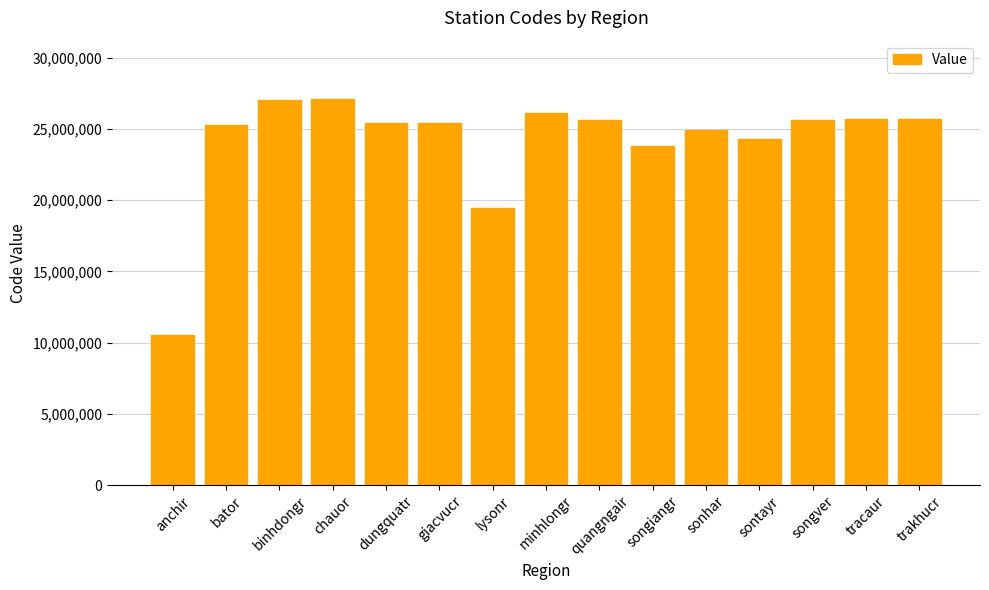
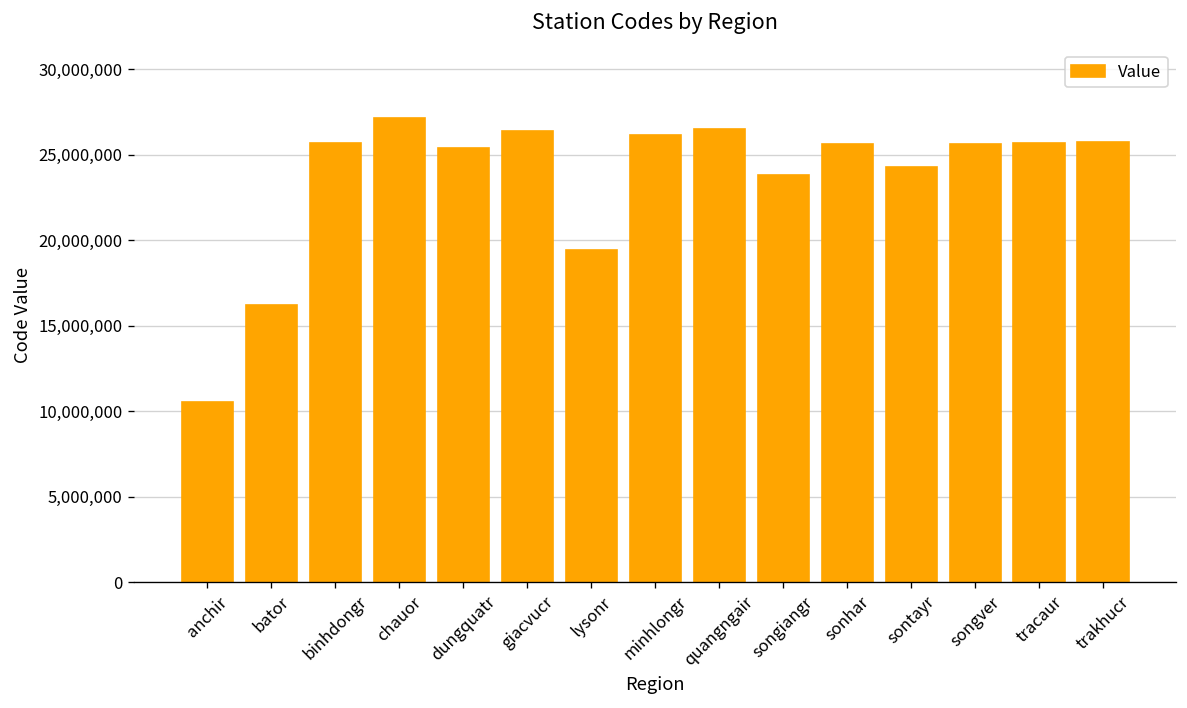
bator: 25,300,000 -> 16,200,000
binhdongr: 27,000,000 -> 25,700,000
giacvucr: 25,400,000 -> 26,400,000
quangngair: 25,600,000 -> 26,500,000
sonhar: 25,000,000 -> 25,600,000
